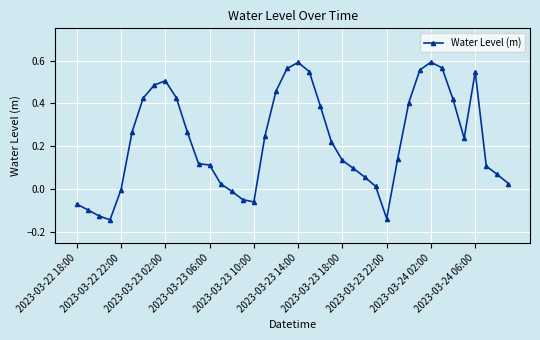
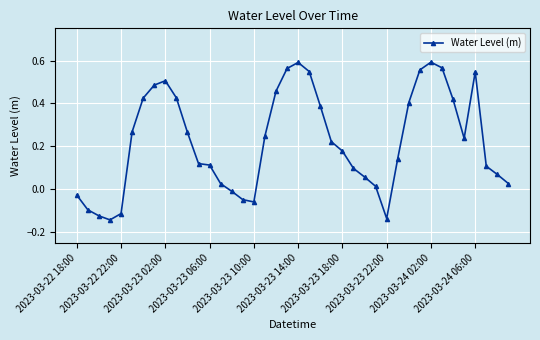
2023-03-22 18:00: -0.07 -> -0.03
2023-03-22 22:00: 0.00 -> -0.11
2023-03-23 18:00: 0.13 -> 0.18
